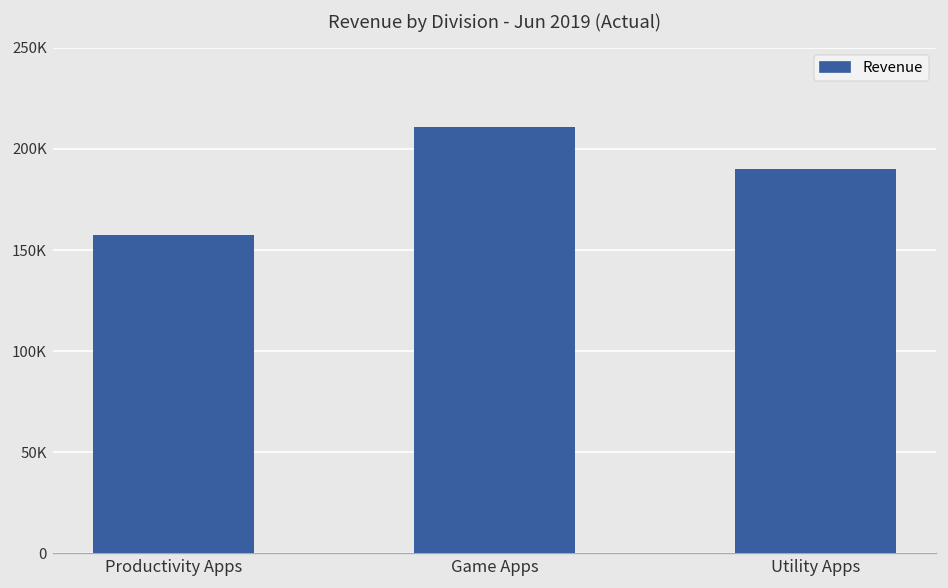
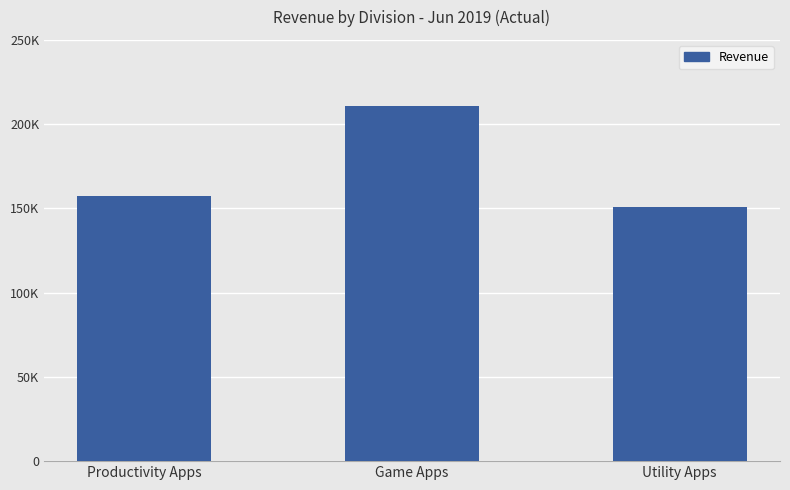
Utility Apps: 190000 -> 151000
